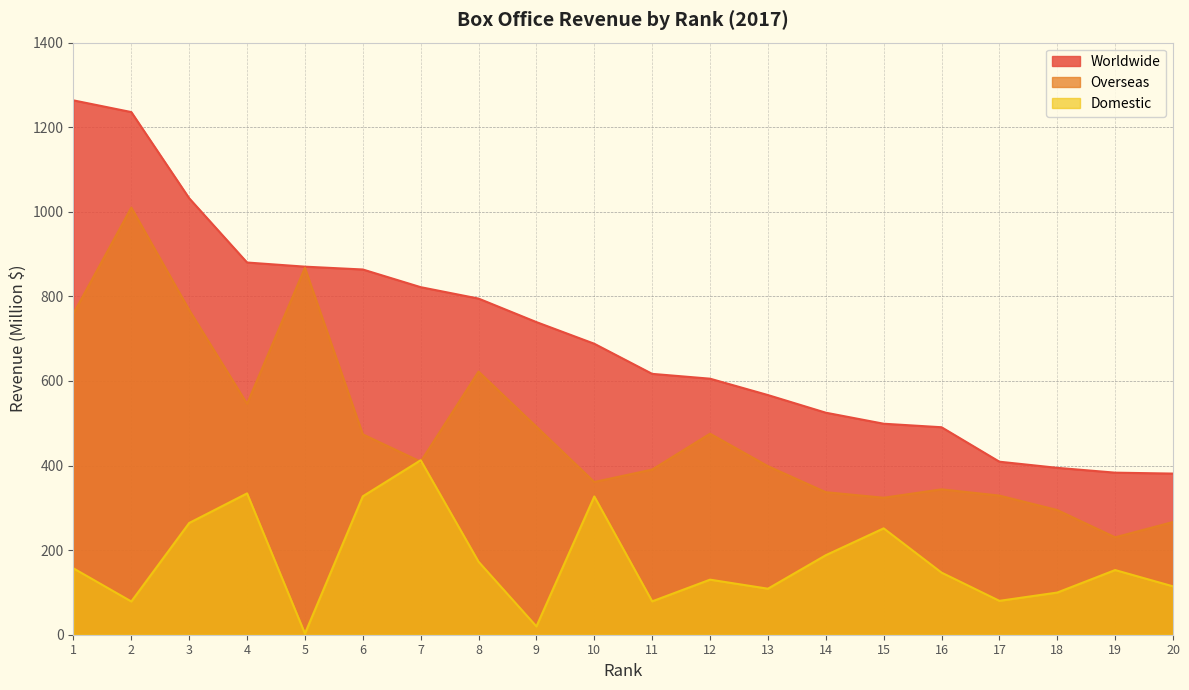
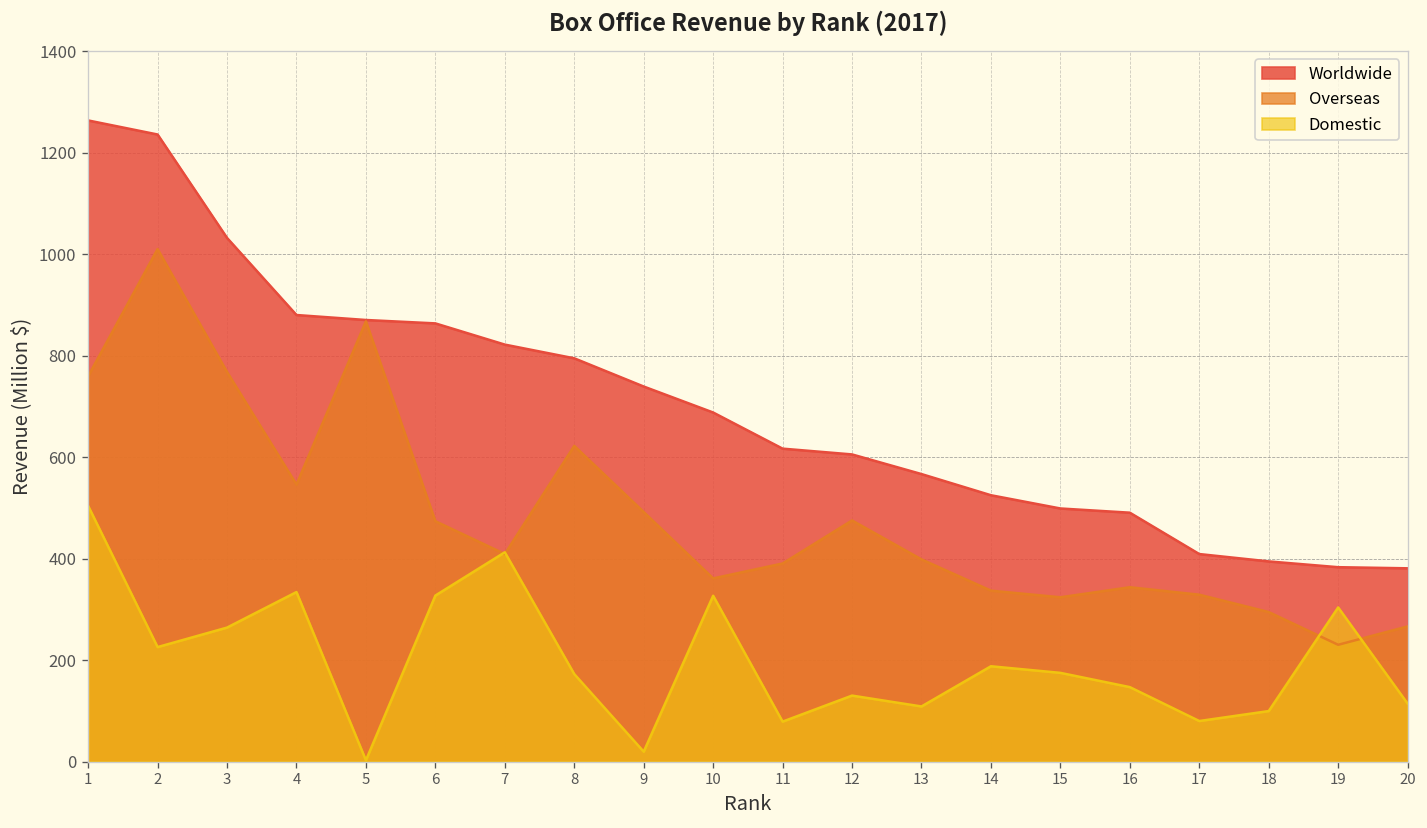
Domestic, 1: 160 -> 500
Domestic, 2: 80 -> 230
Domestic, 15: 250 -> 180
Domestic, 19: 150 -> 300
